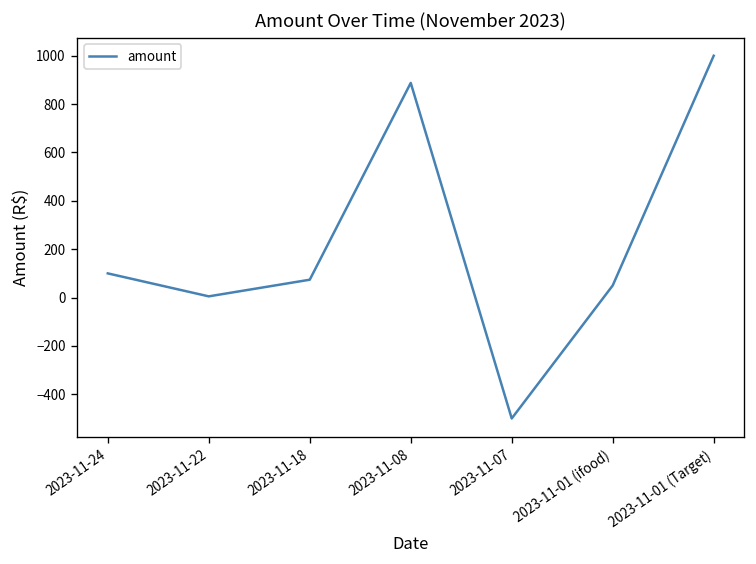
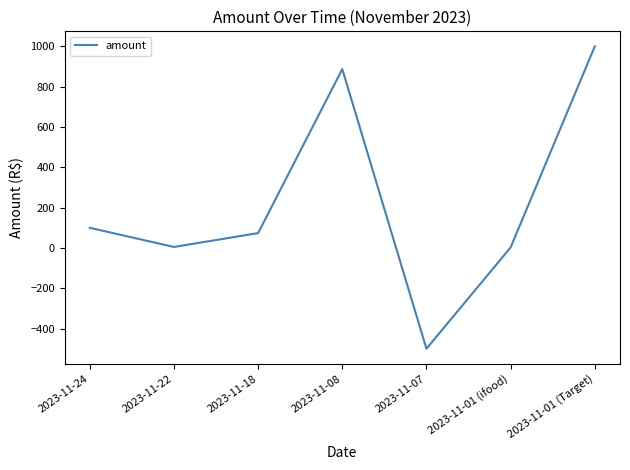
2023-11-01 (ifood): 50 -> 0
